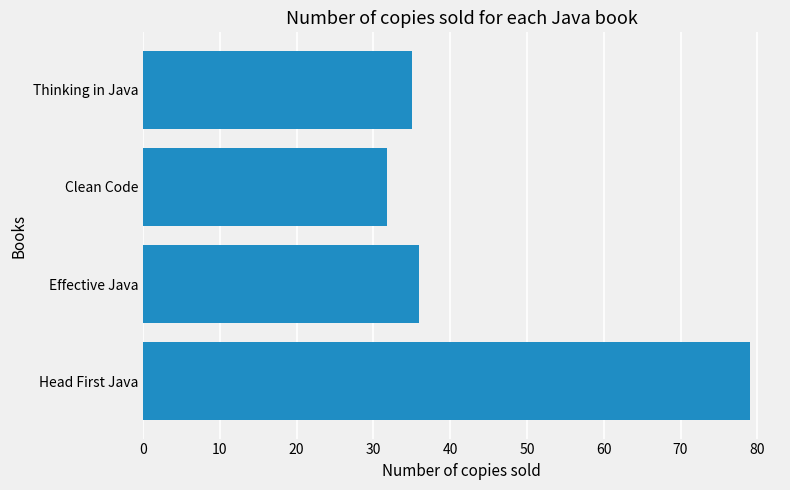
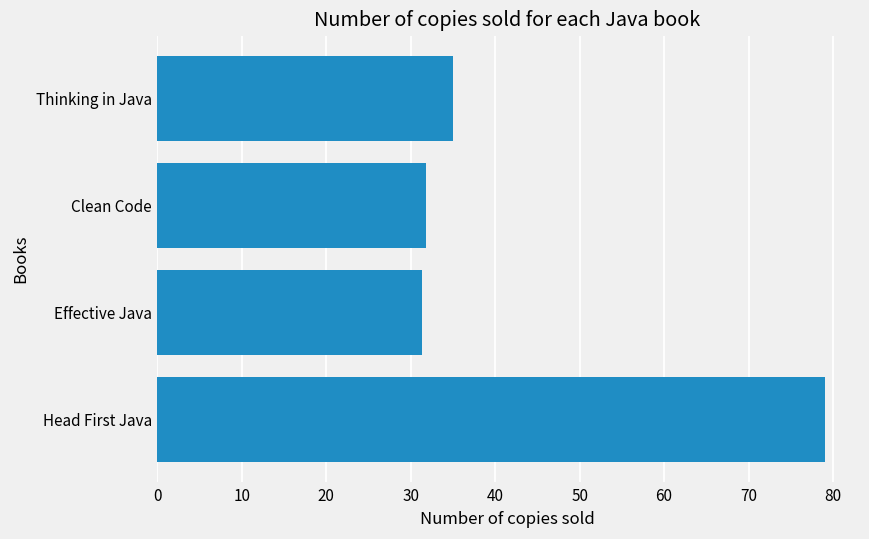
Effective Java: 36 -> 31
